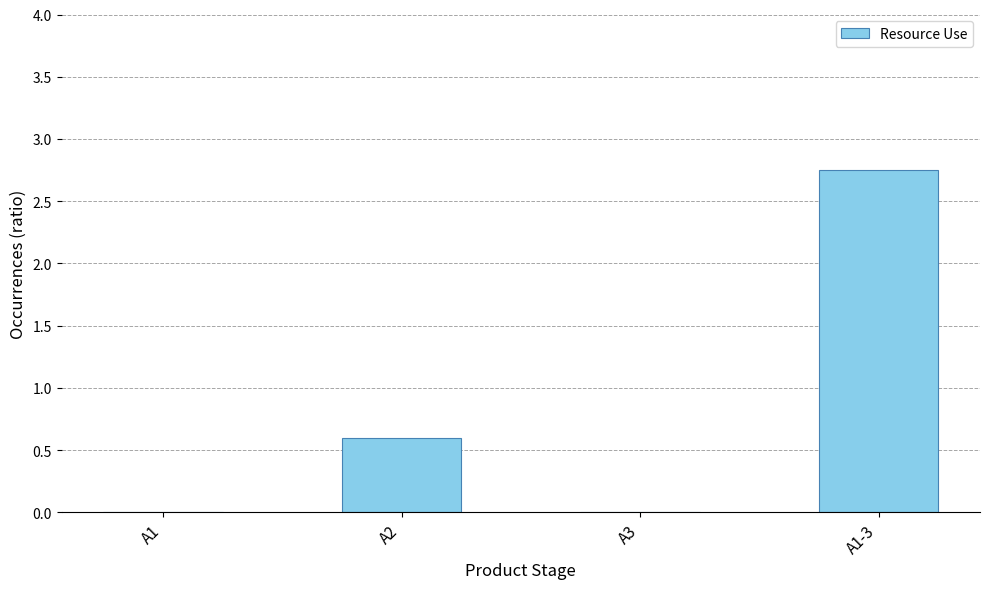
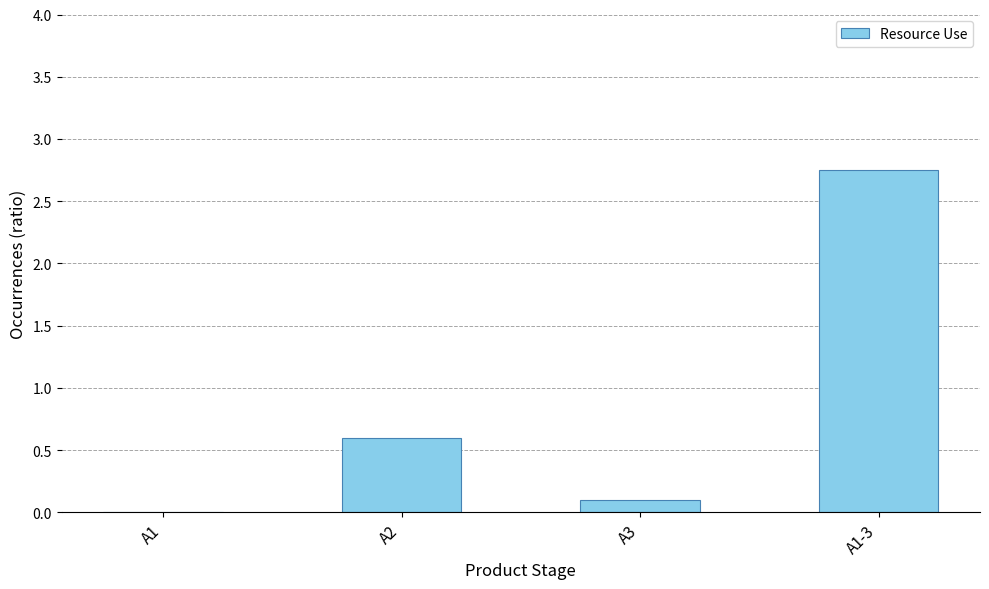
A3: 0.0 -> 0.1
